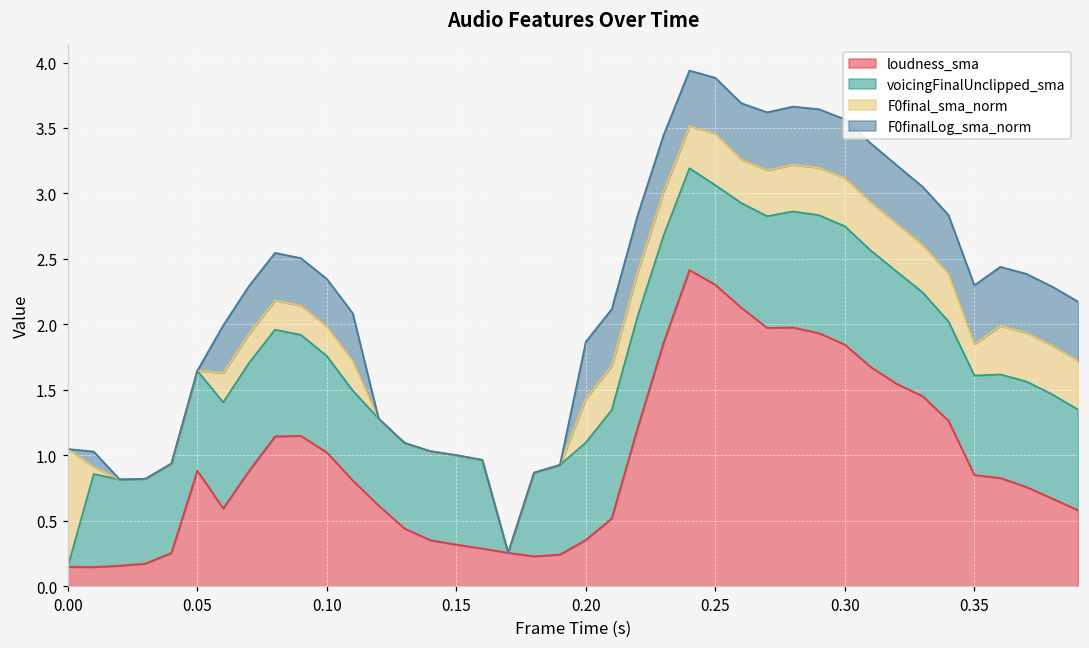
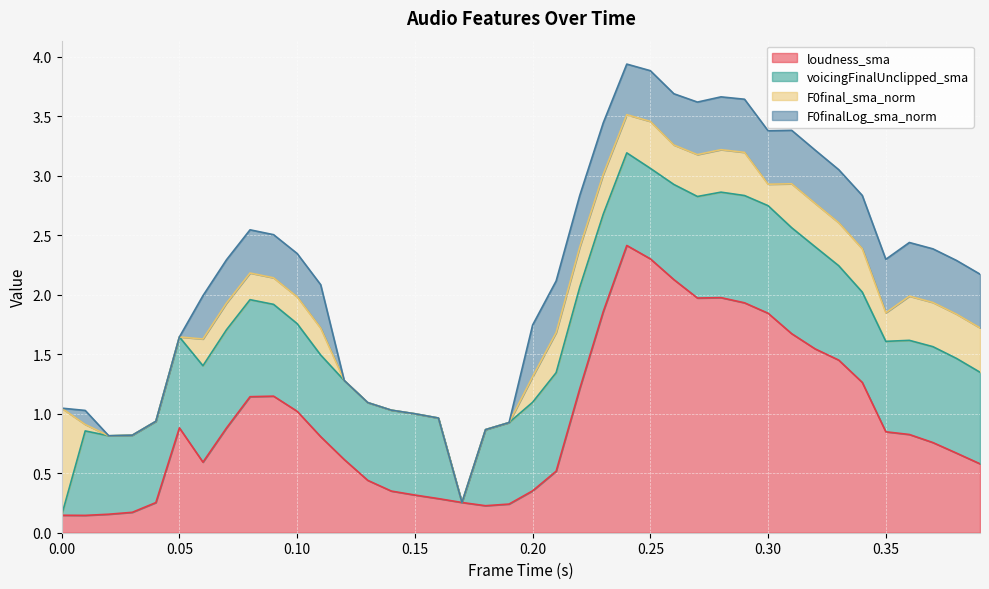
F0final_sma_norm, 0.20: 0.34 -> 0.22
F0final_sma_norm, 0.30: 0.37 -> 0.18
